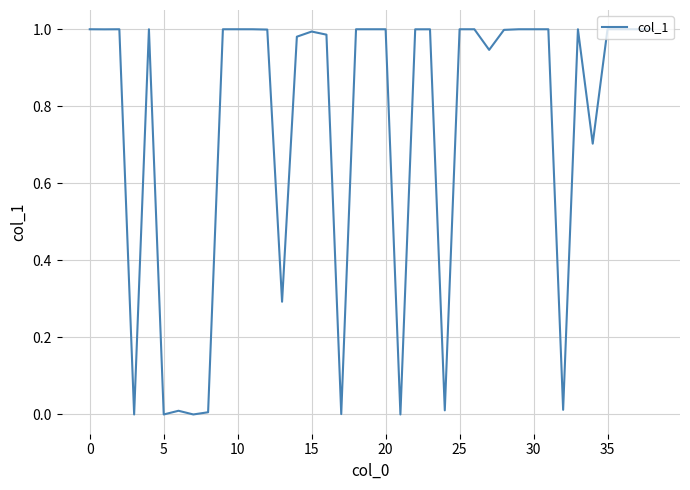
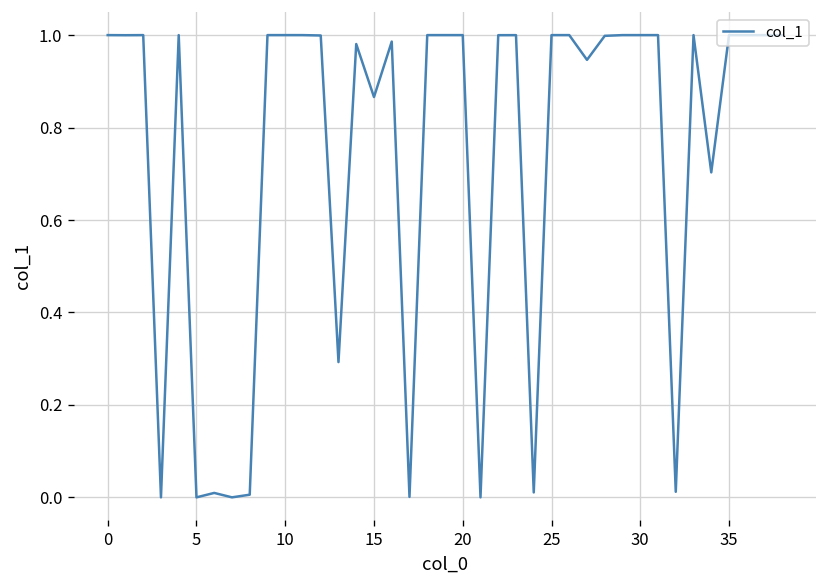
15: 0.99 -> 0.87
